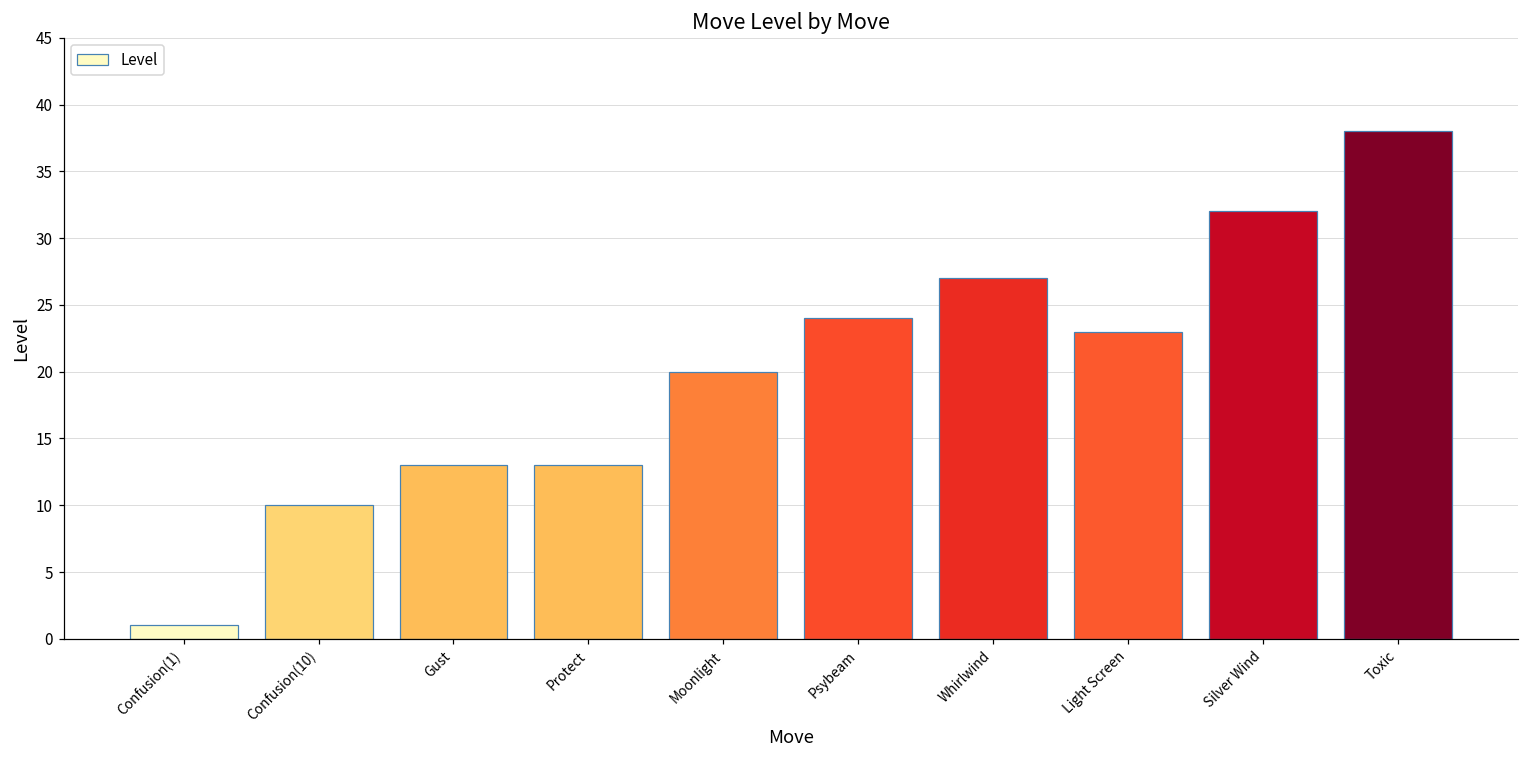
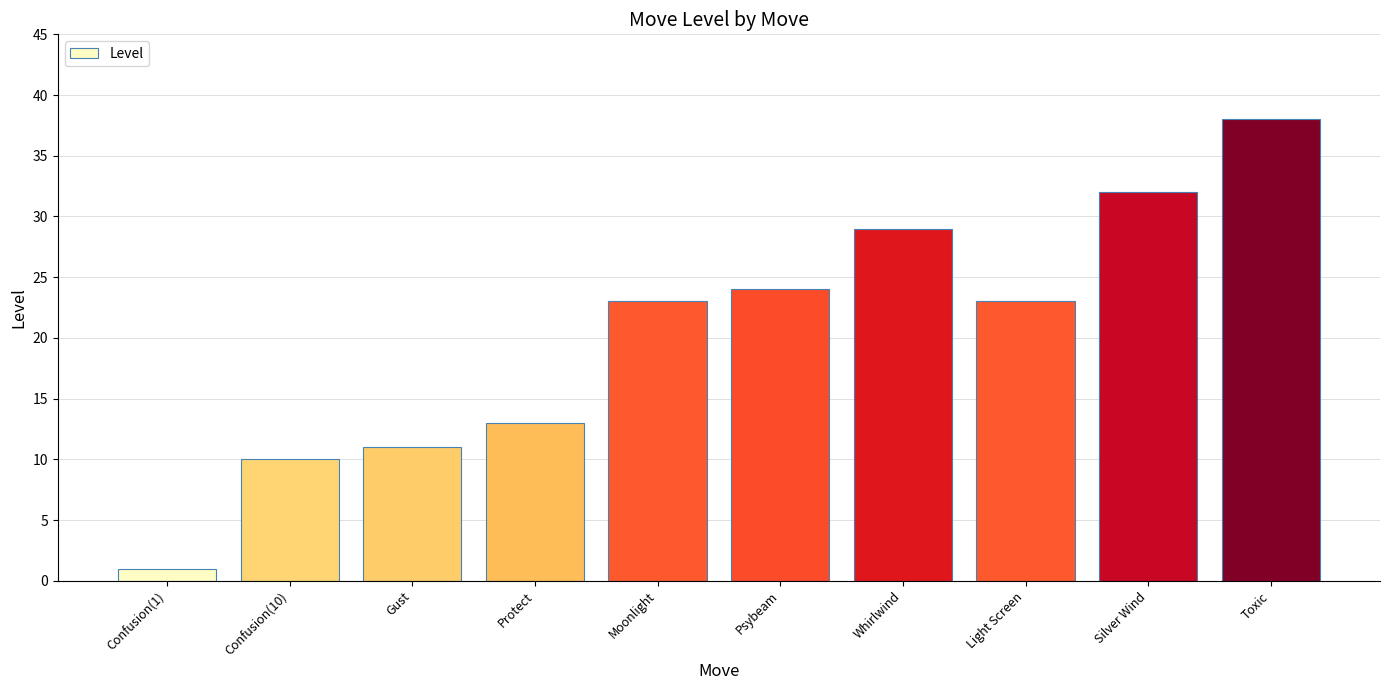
Gust: 13 -> 11
Moonlight: 20 -> 23
Whirlwind: 27 -> 29
